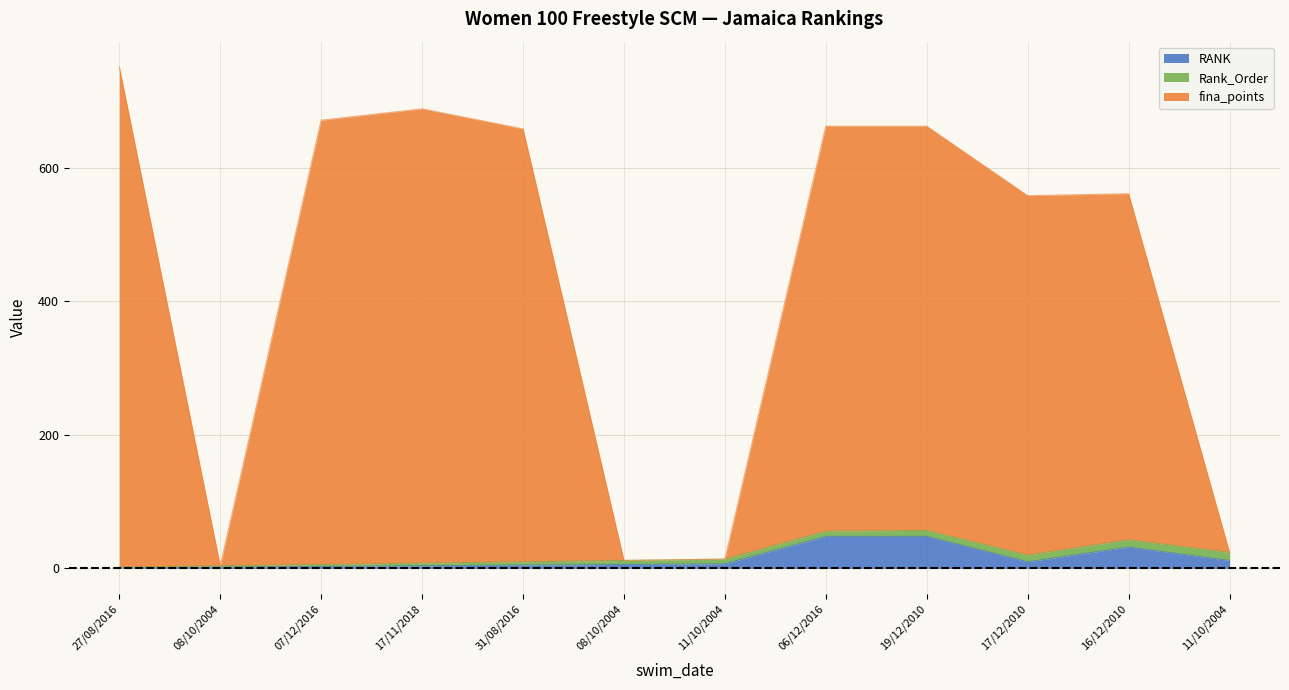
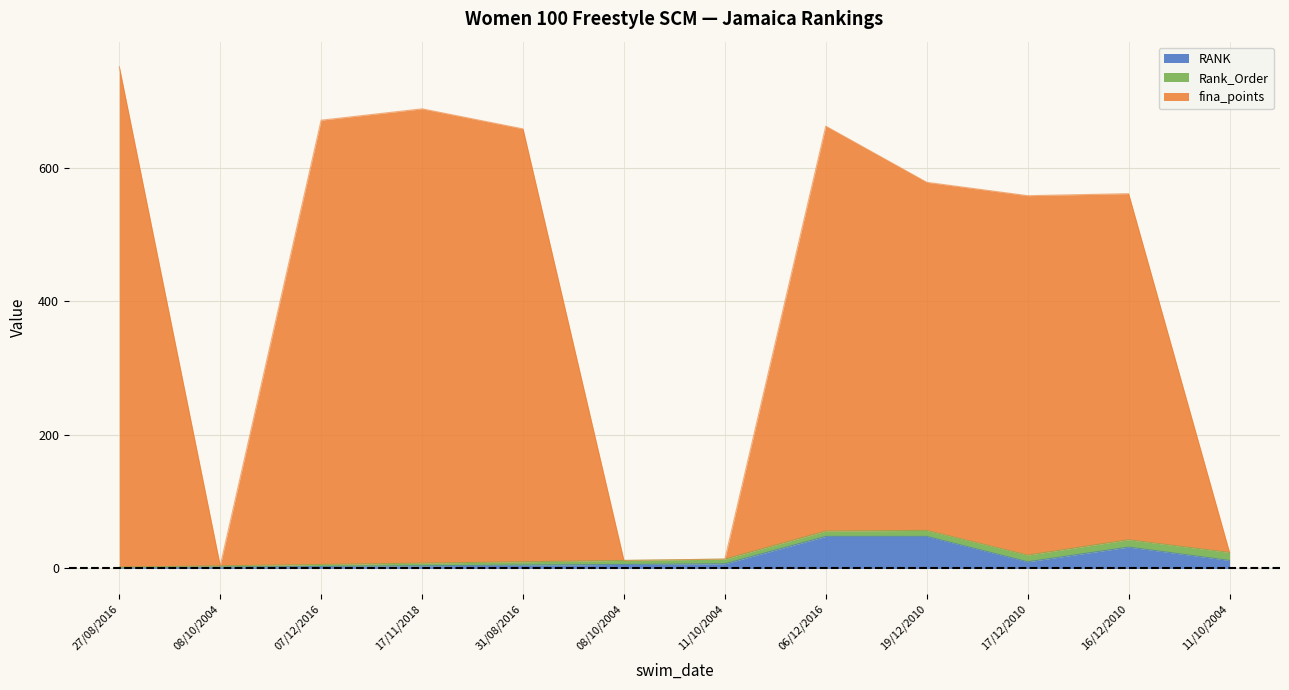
fina_points, 19/12/2010: 610 -> 520
